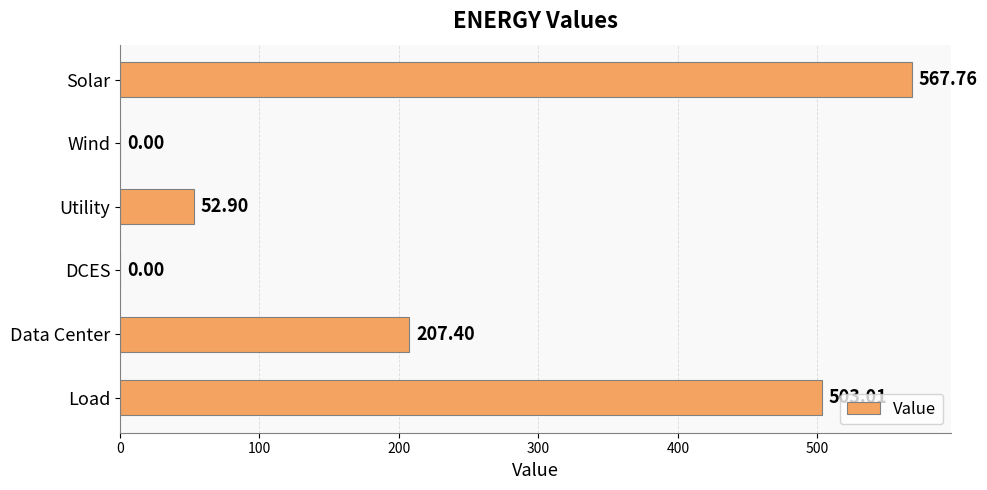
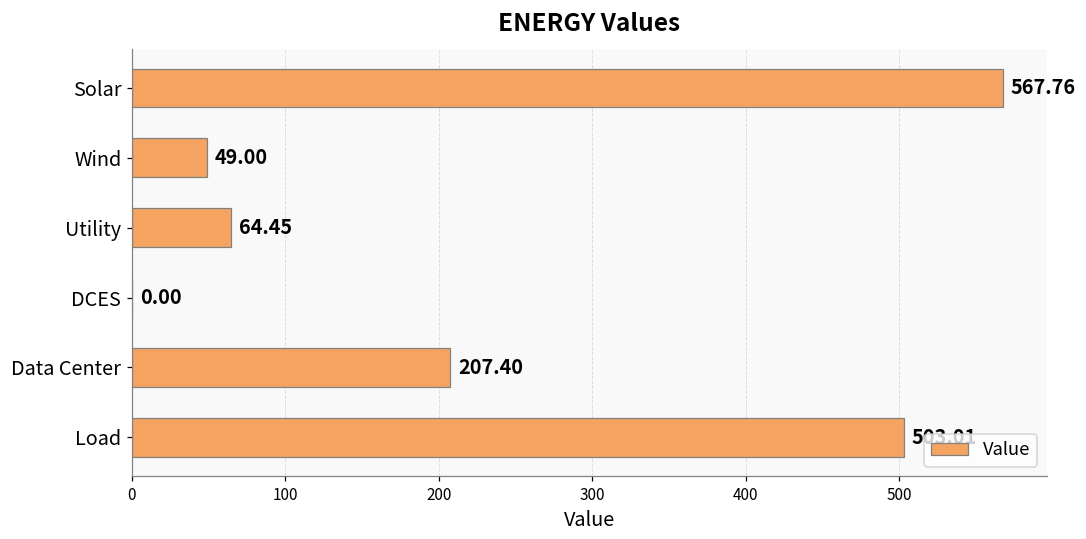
Wind: 0.00 -> 49.00
Utility: 52.90 -> 64.45
